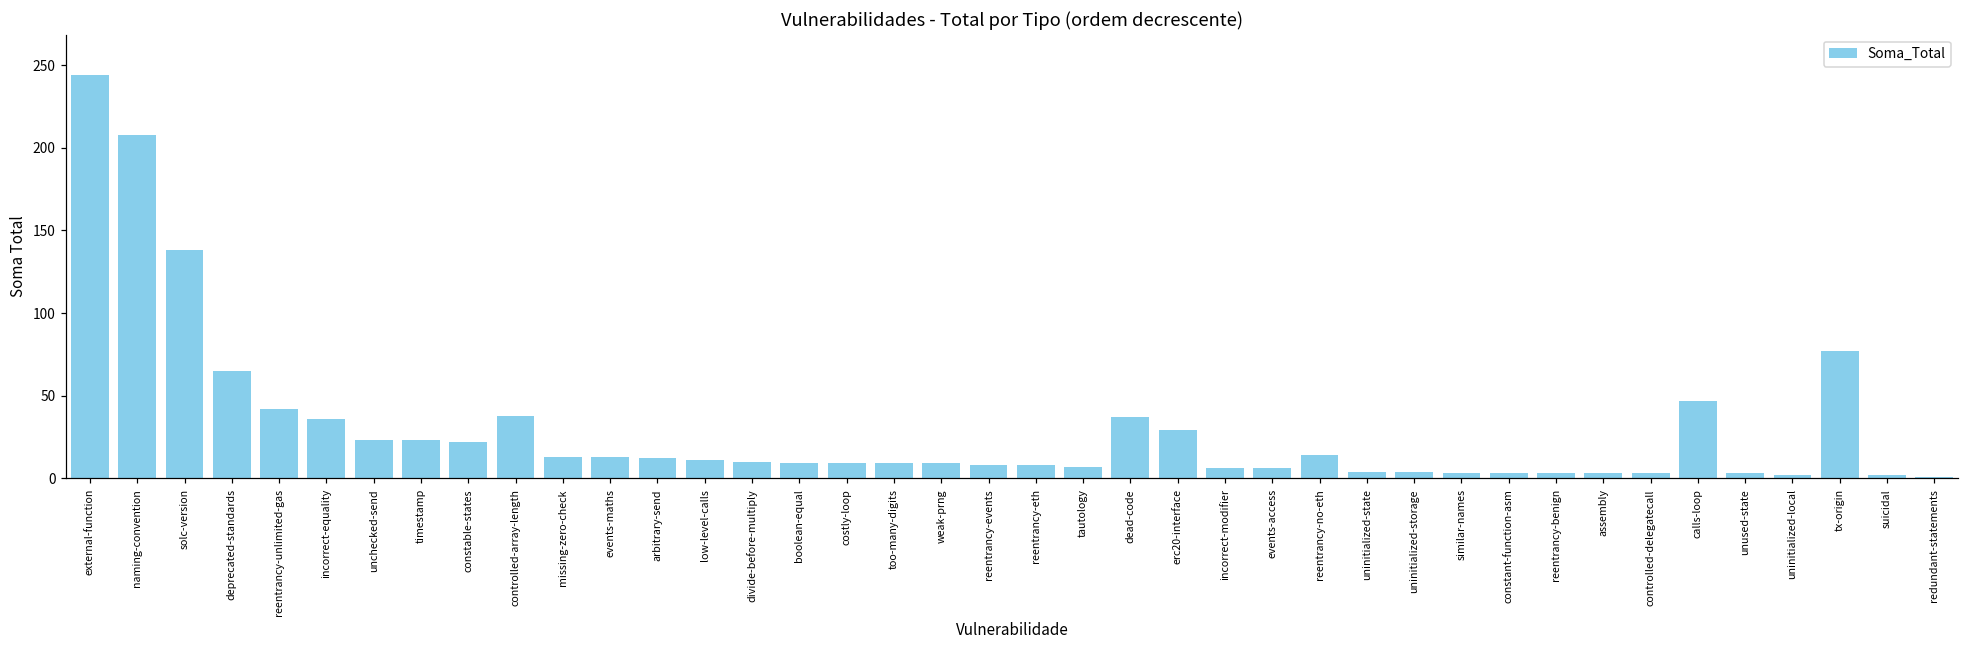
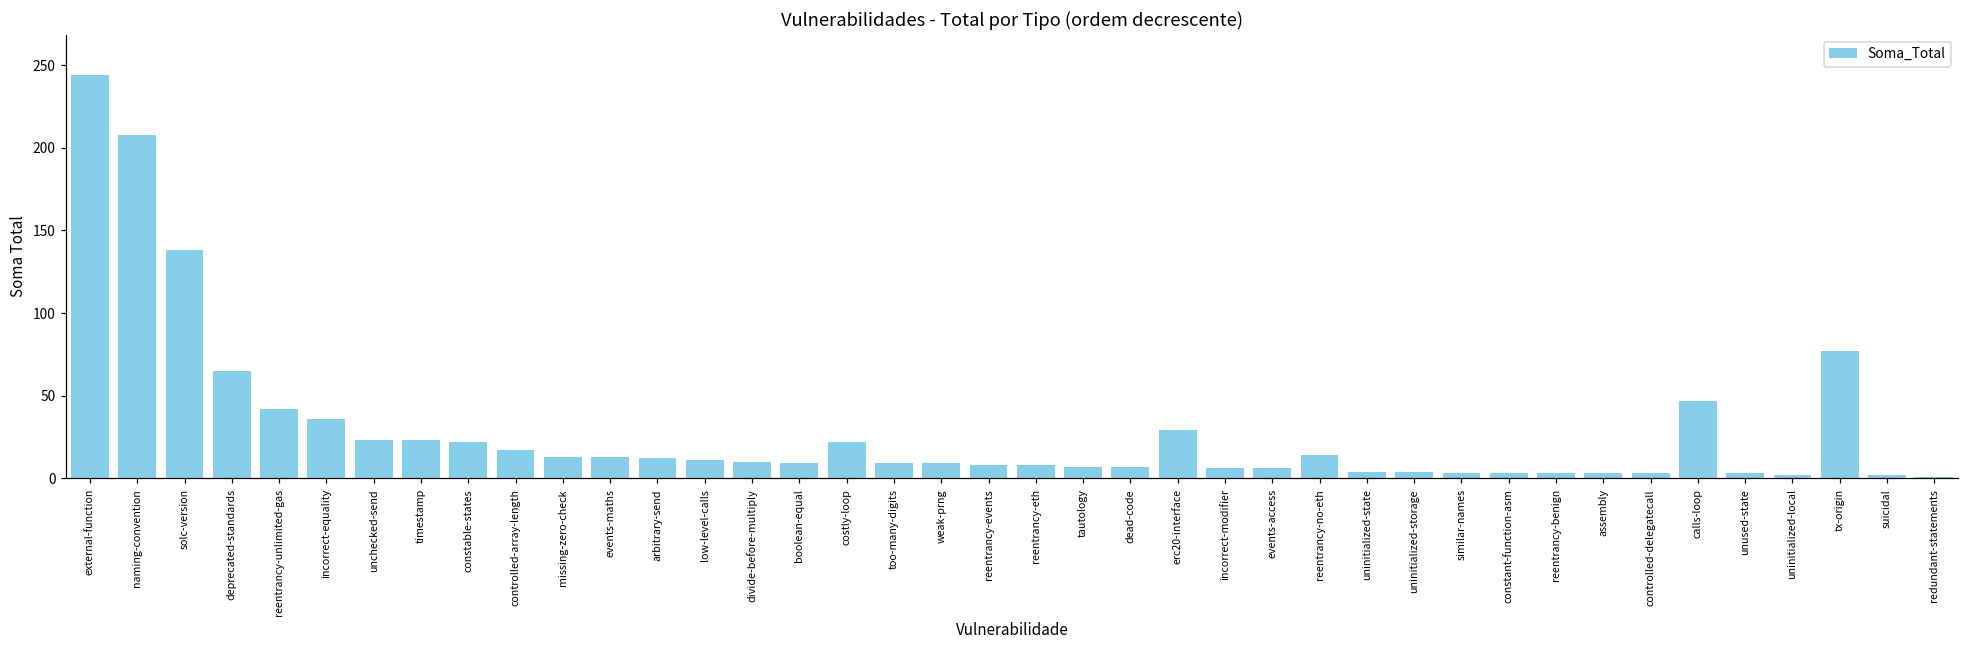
controlled-array-length: 38 -> 17
costly-loop: 9 -> 22
dead-code: 37 -> 7
